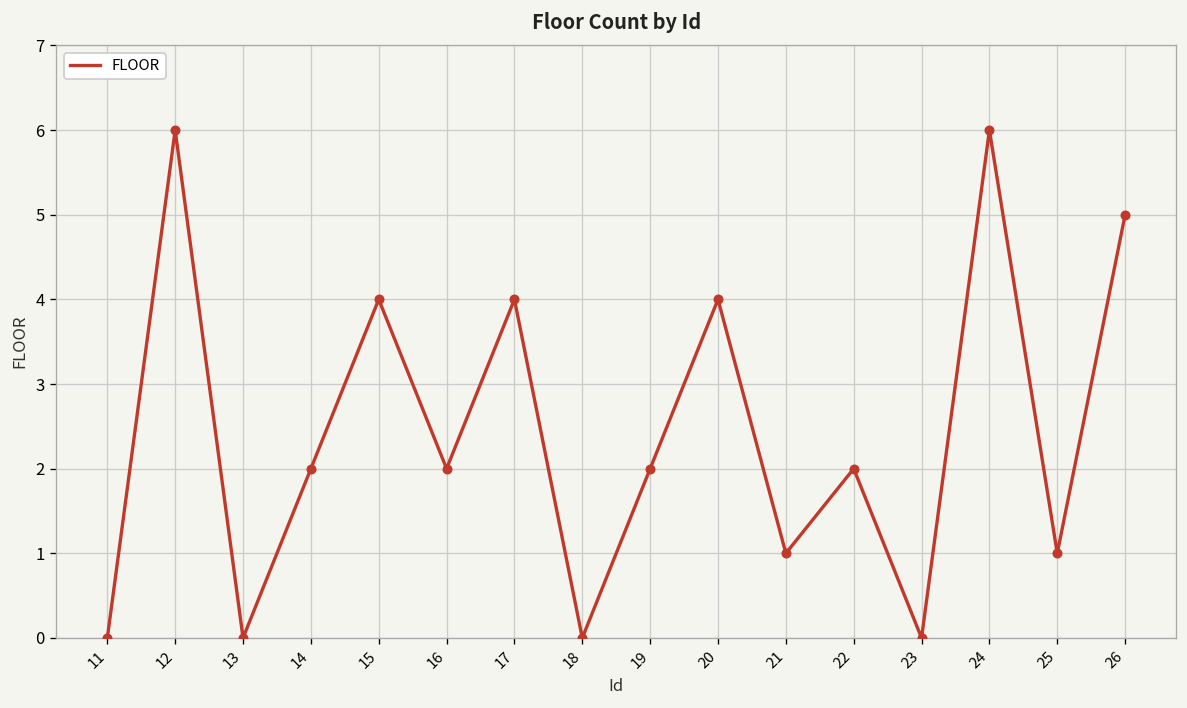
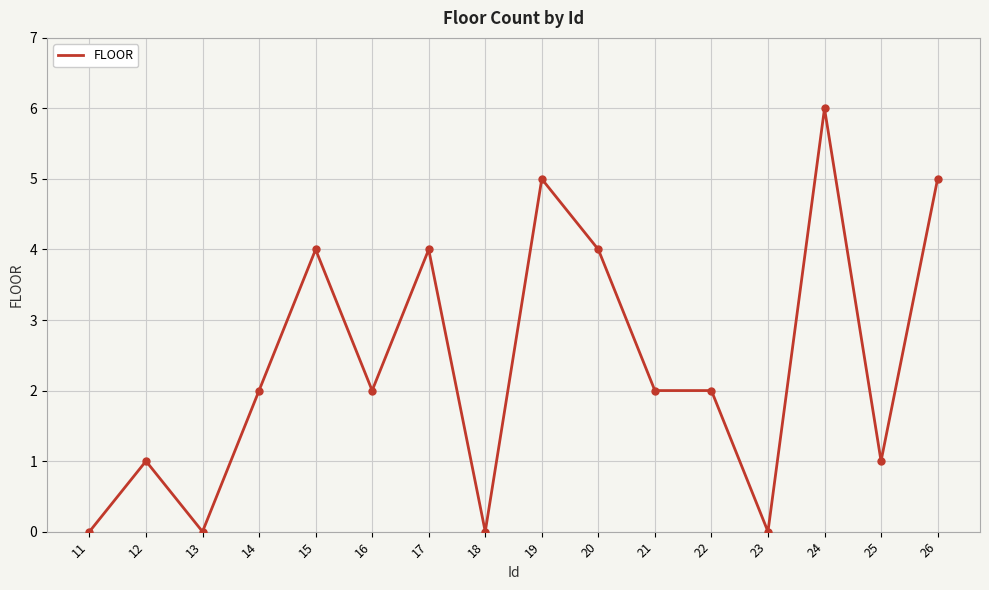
12: 6 -> 1
19: 2 -> 5
21: 1 -> 2
